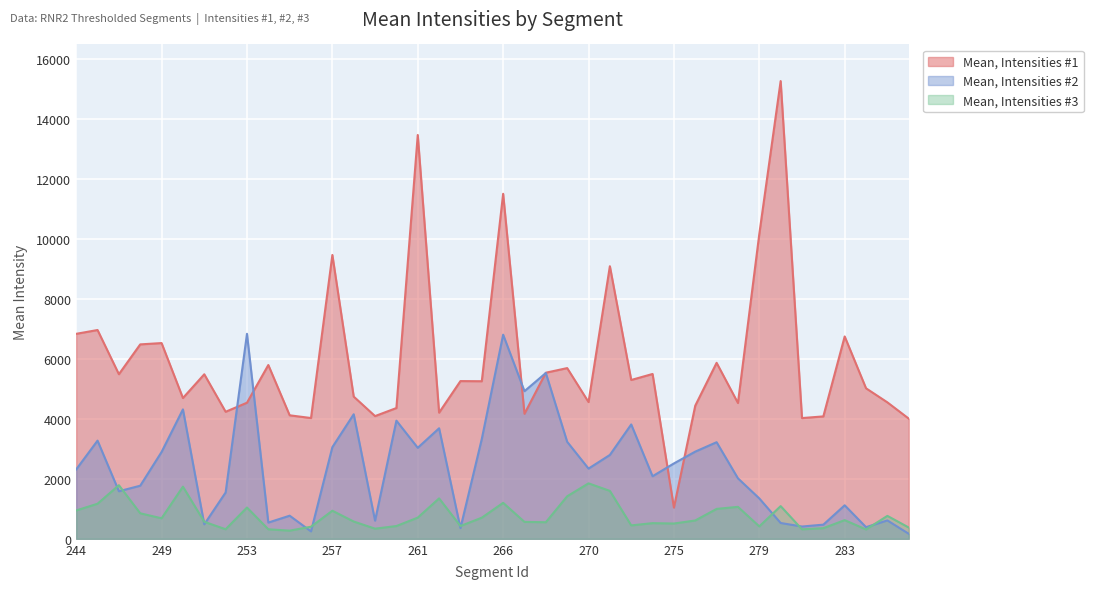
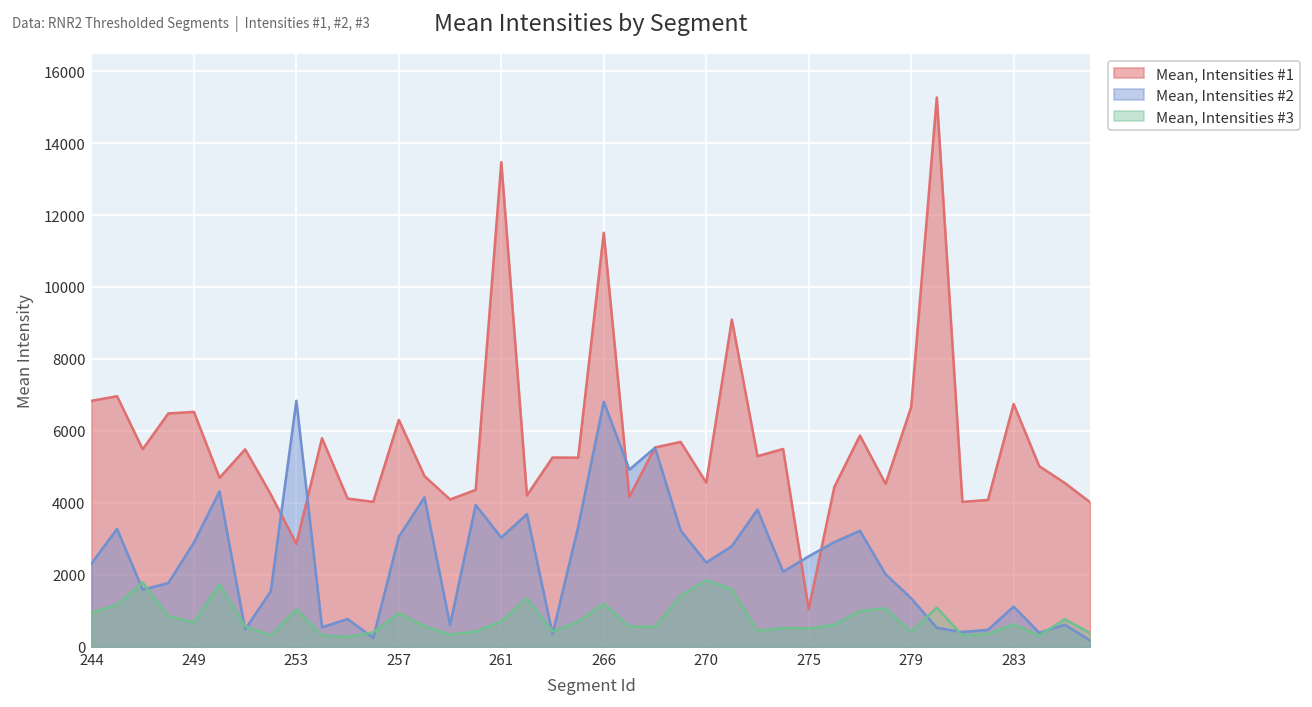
Mean, Intensities #1, 253: 4500 -> 2900
Mean, Intensities #1, 257: 9500 -> 6300
Mean, Intensities #1, 279: 10200 -> 6700
